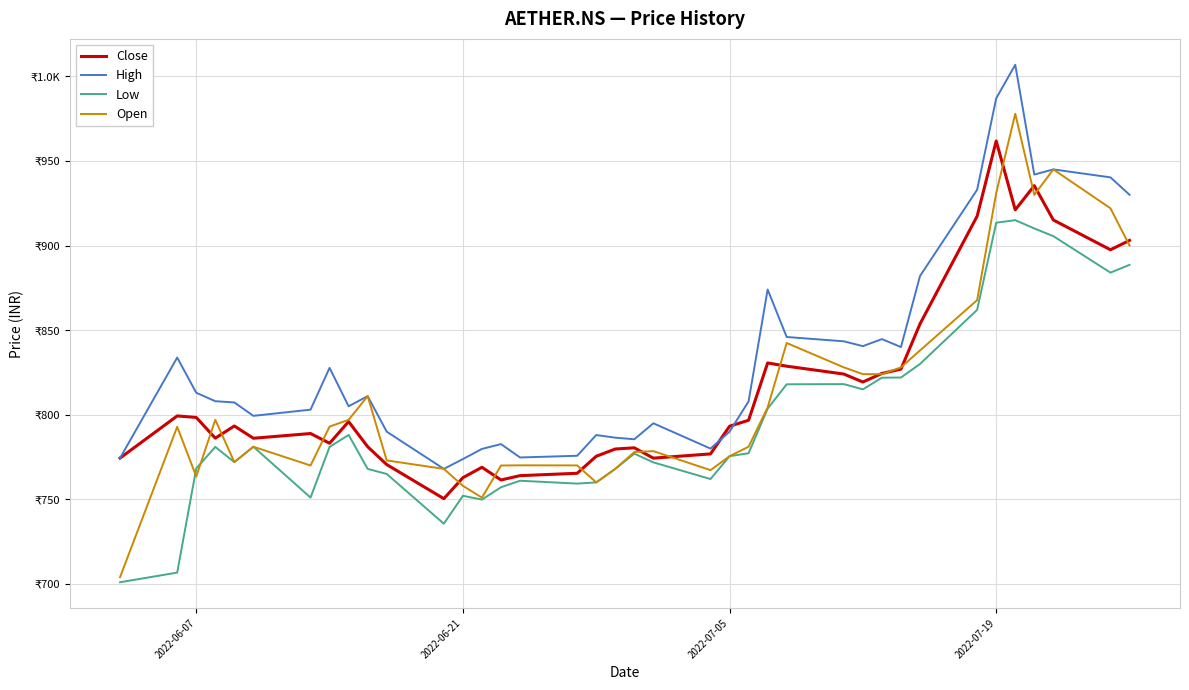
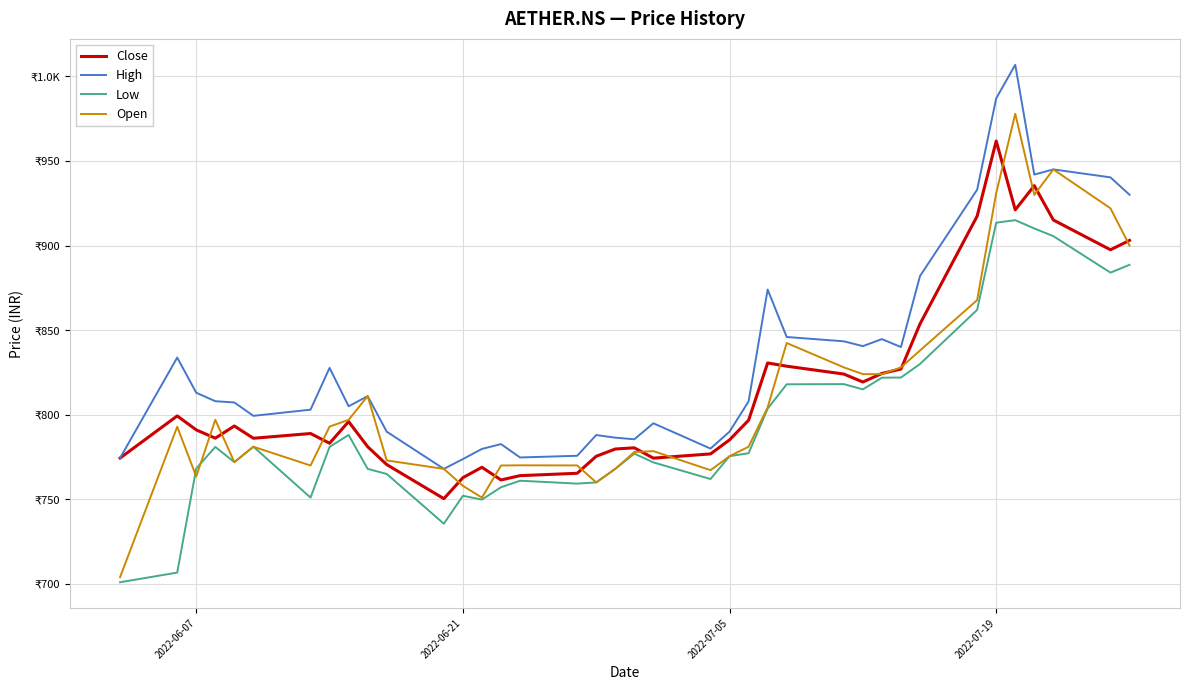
Close, 2022-06-07: ₹798 -> ₹791
Close, 2022-07-05: ₹793 -> ₹785
